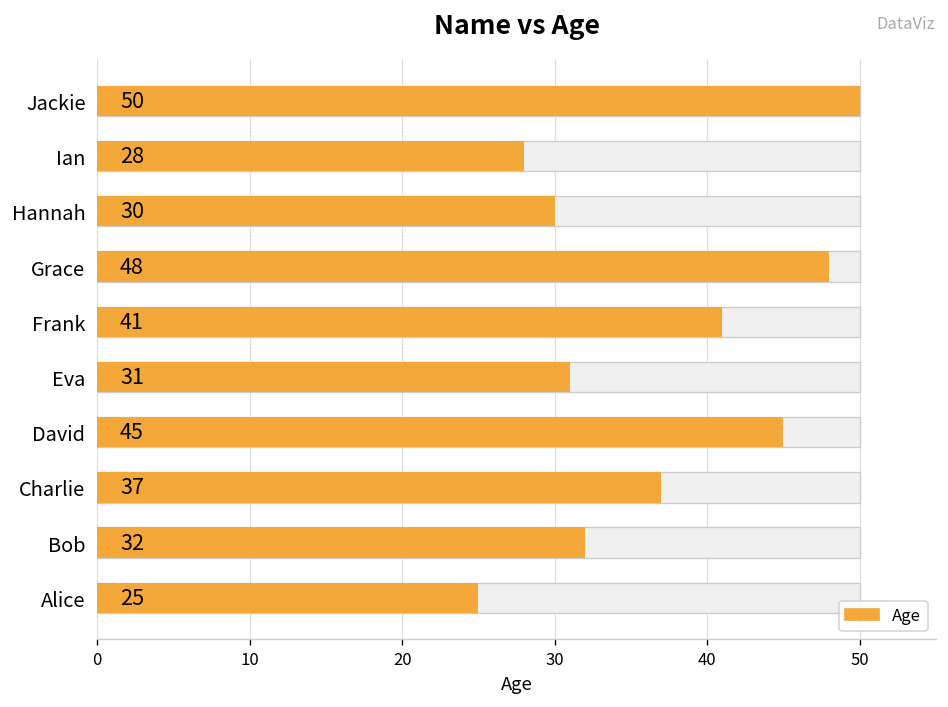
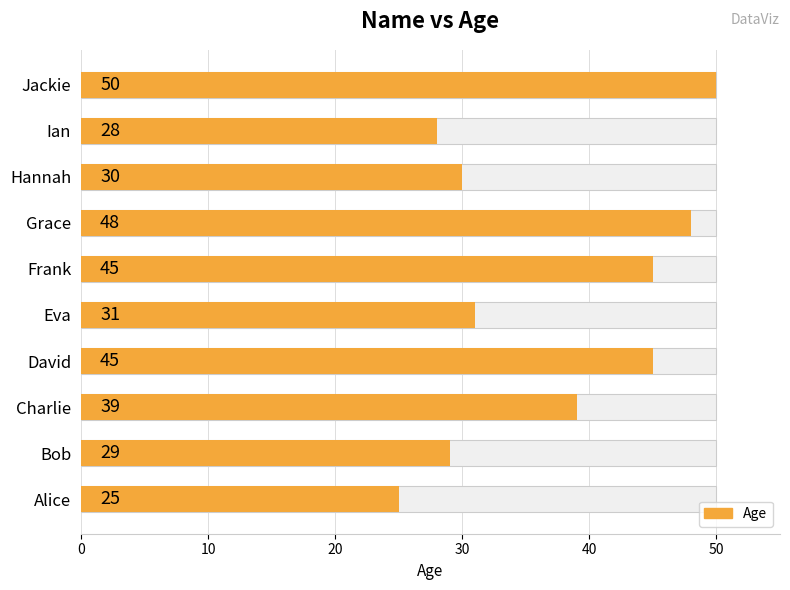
Age, Frank: 41 -> 45
Age, Charlie: 37 -> 39
Age, Bob: 32 -> 29
